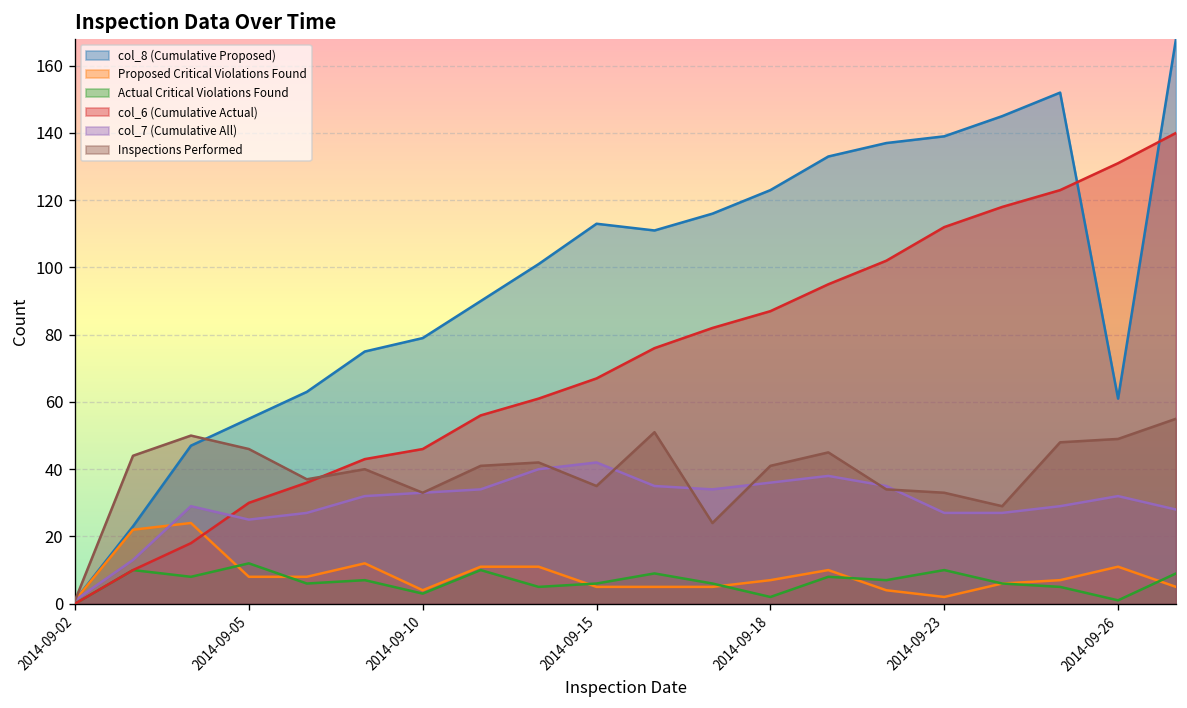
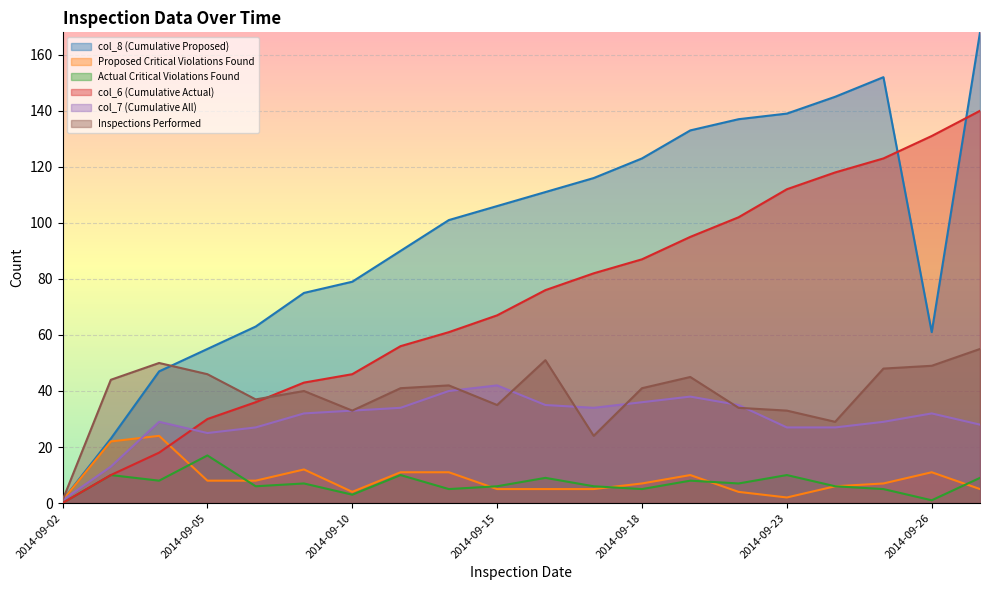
Actual Critical Violations Found, 2014-09-05: 12 -> 17
col_8 (Cumulative Proposed), 2014-09-15: 113 -> 106
Actual Critical Violations Found, 2014-09-18: 2 -> 5
